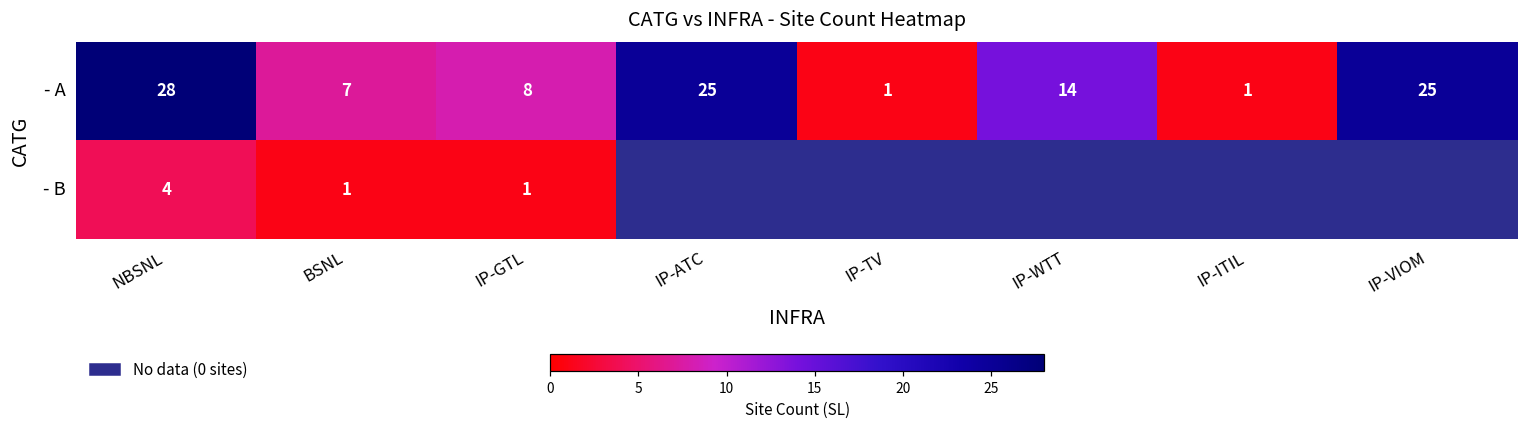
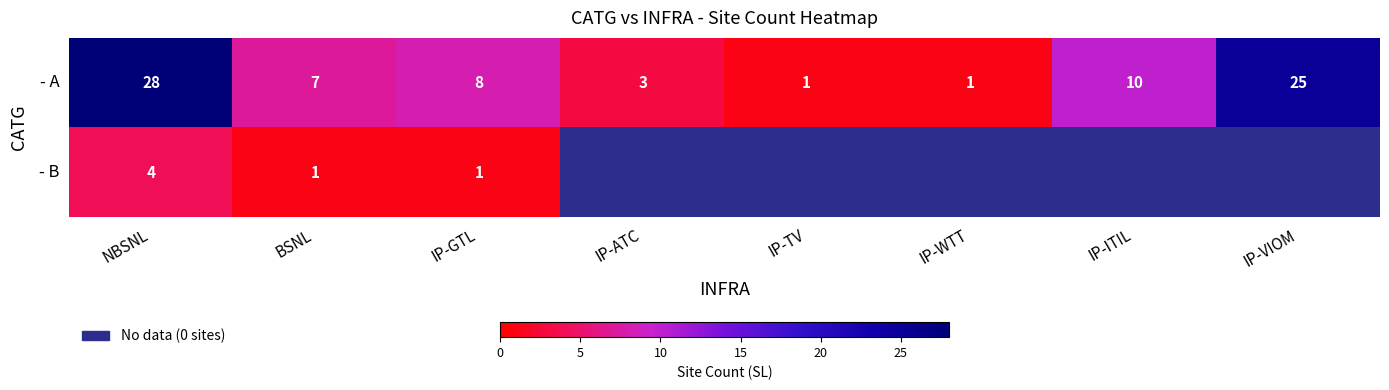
- A, IP-ATC: 25 -> 3
- A, IP-WTT: 14 -> 1
- A, IP-ITIL: 1 -> 10
